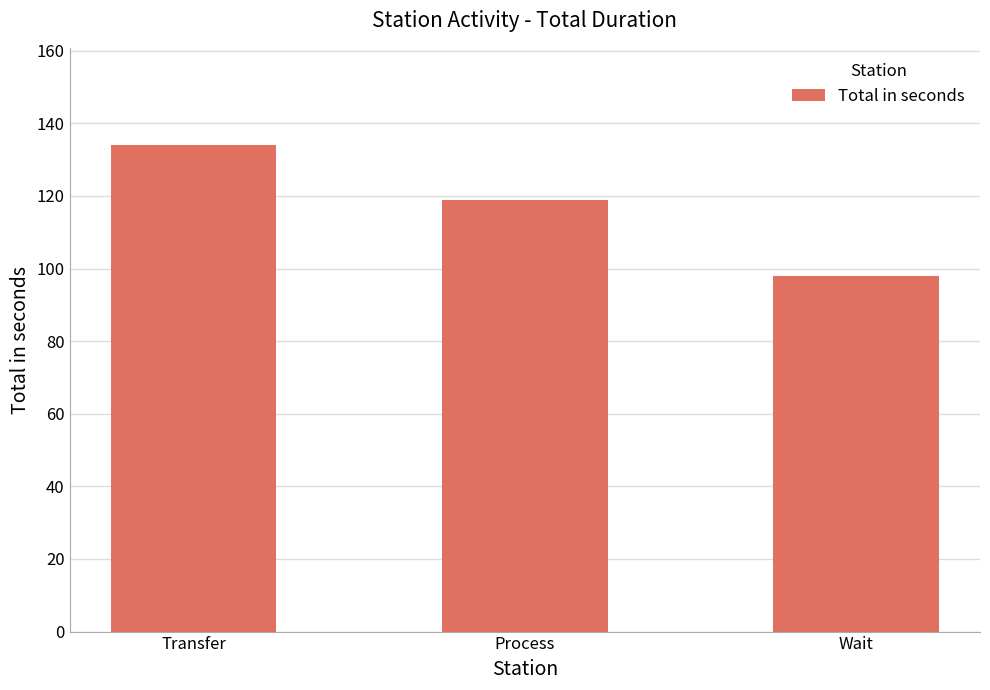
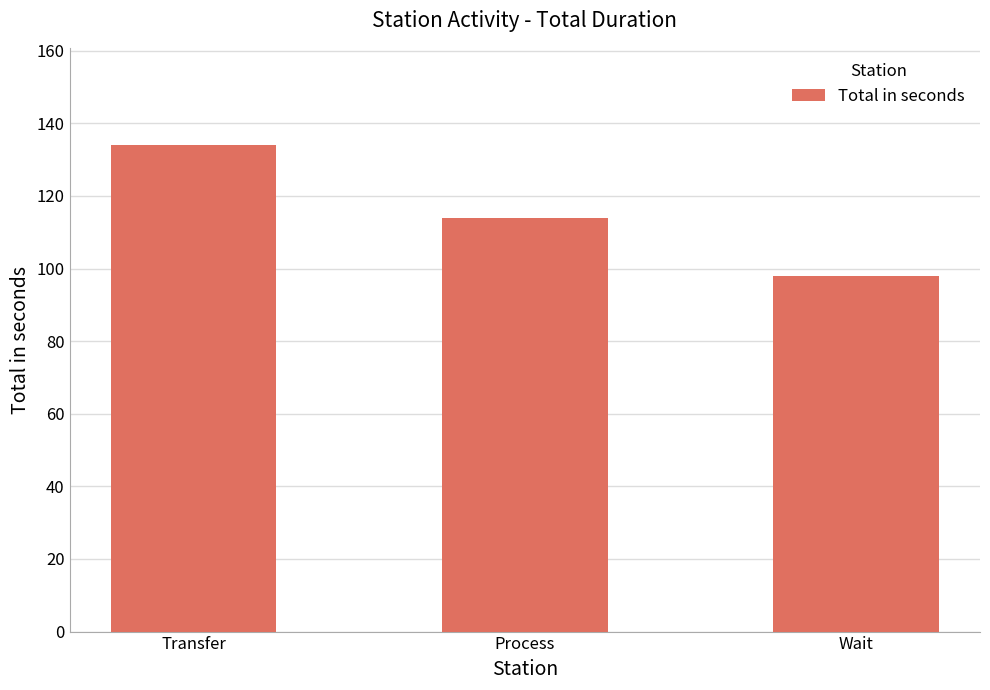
Process: 119 -> 114
